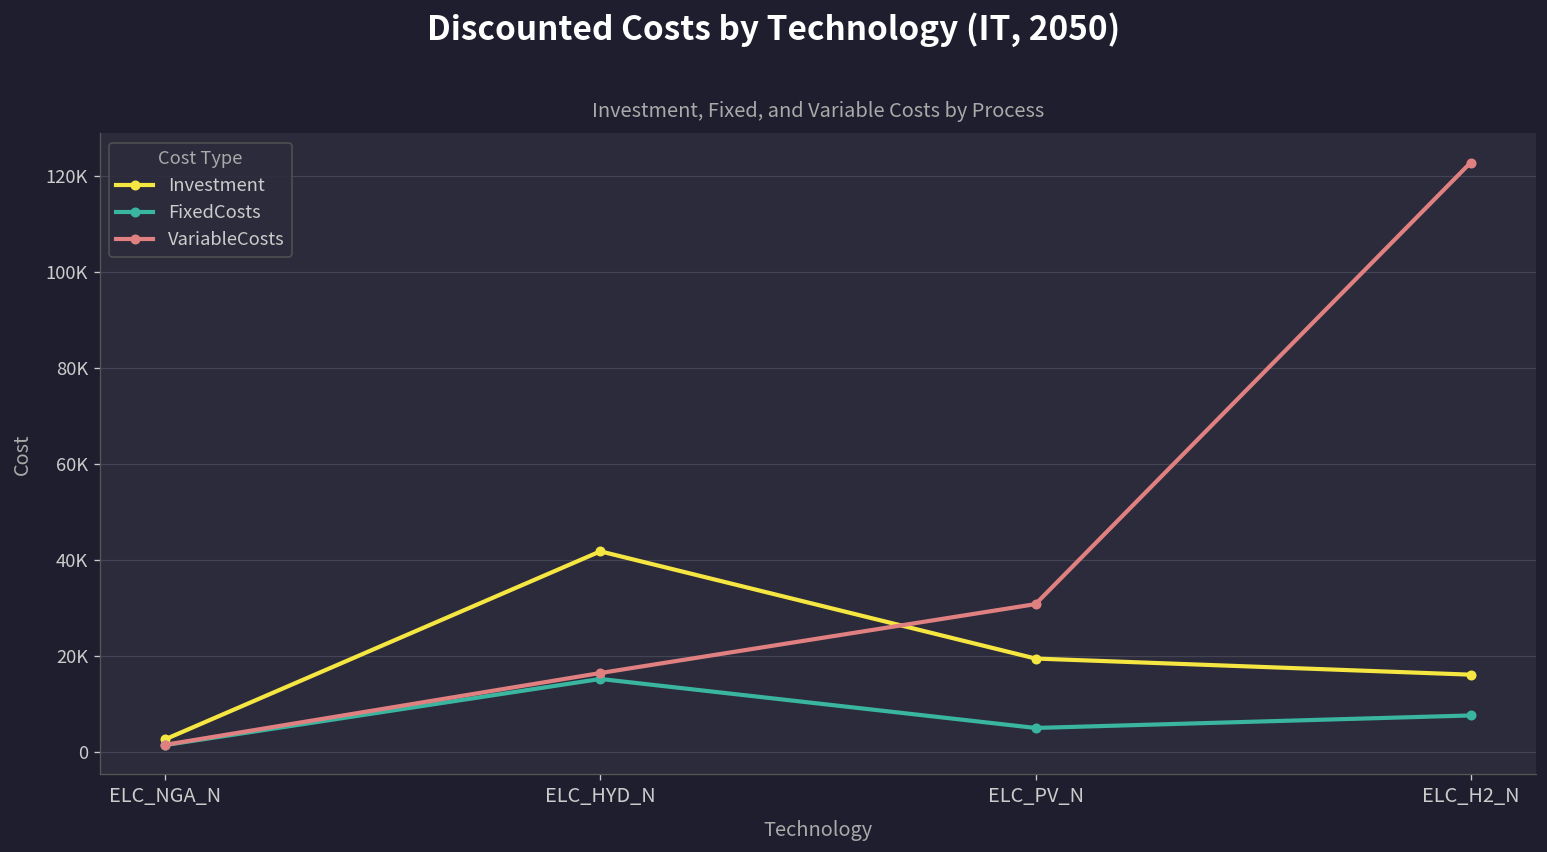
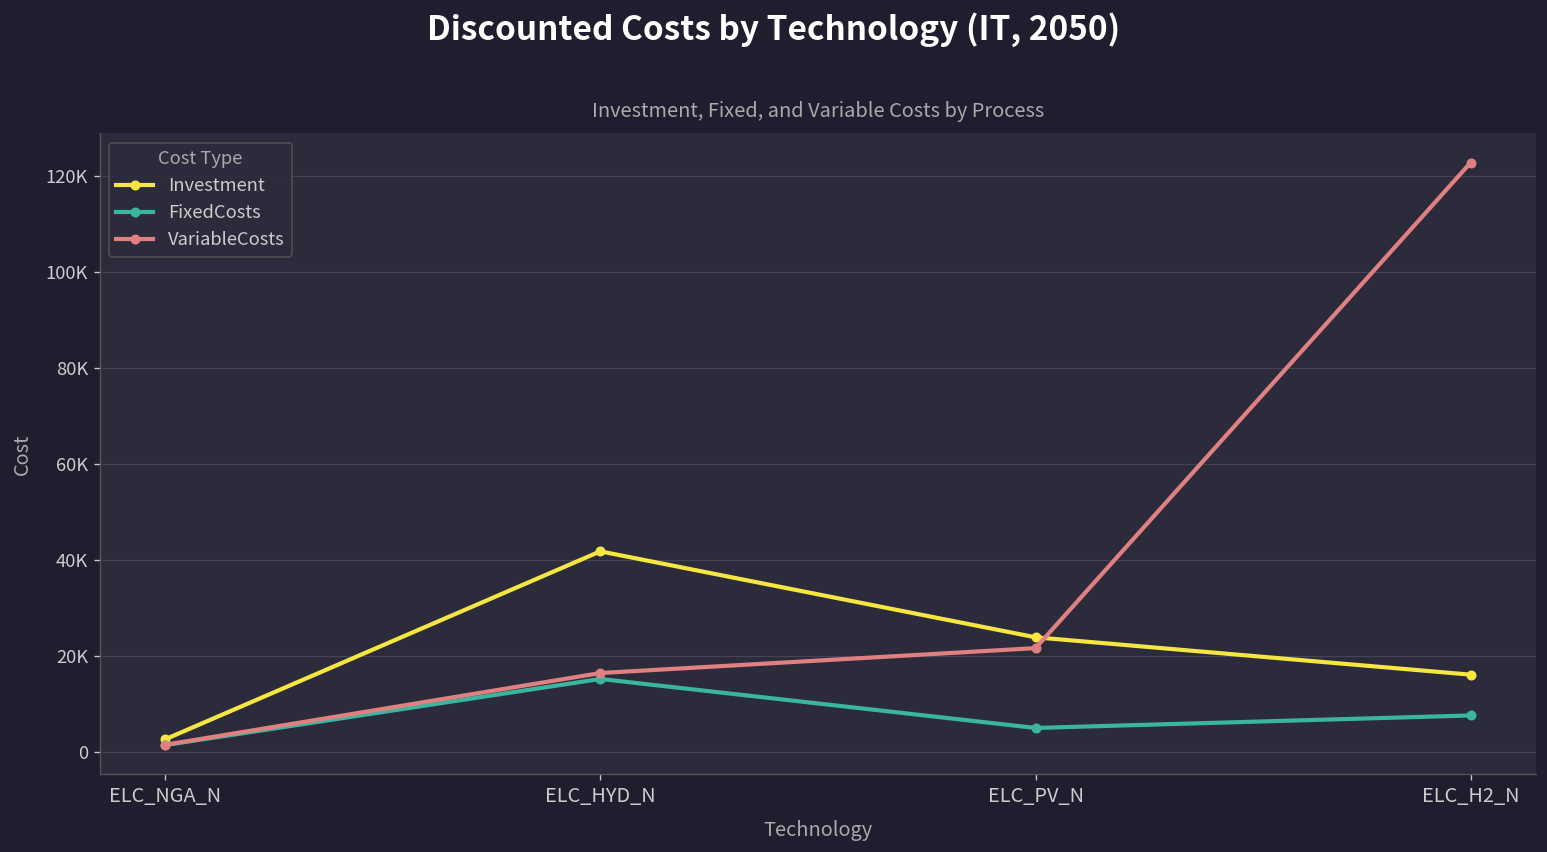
Investment, ELC_PV_N: 20000 -> 24000
VariableCosts, ELC_PV_N: 31000 -> 22000
